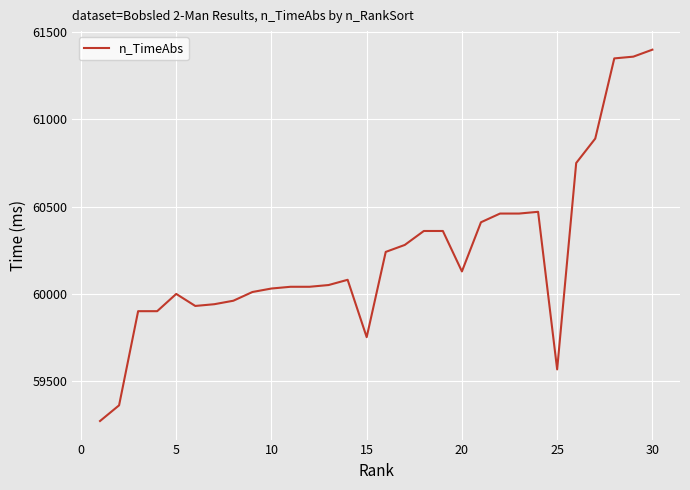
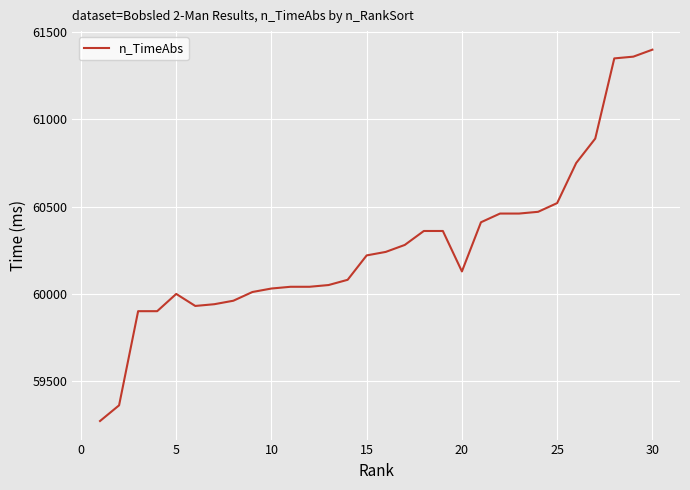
15: 59750 -> 60220
25: 59570 -> 60520
